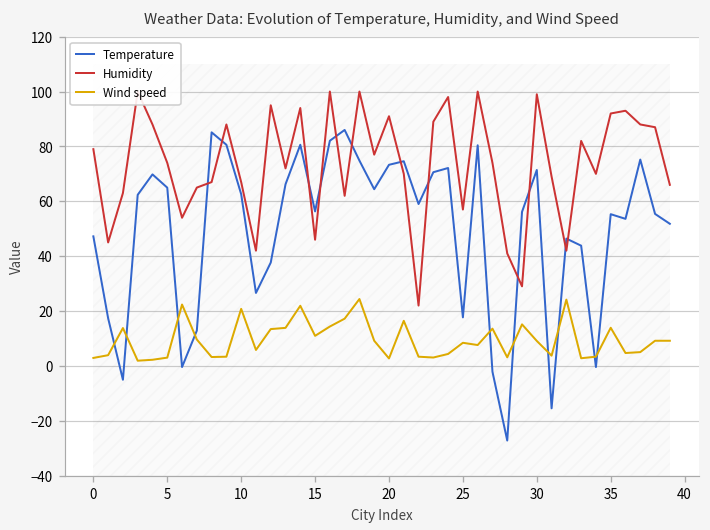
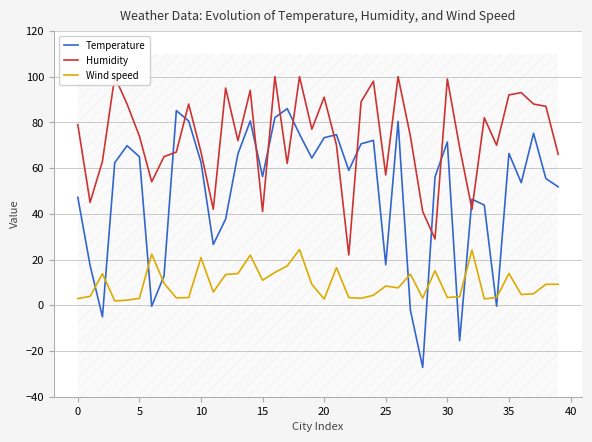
Humidity, 15: 46 -> 41
Wind speed, 30: 9 -> 3
Temperature, 35: 55 -> 66
